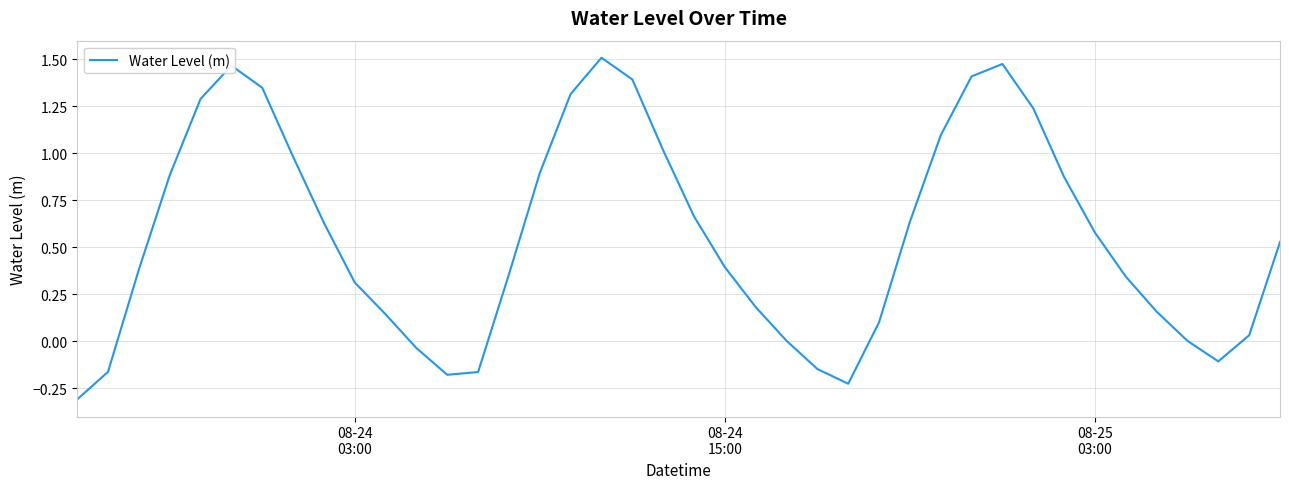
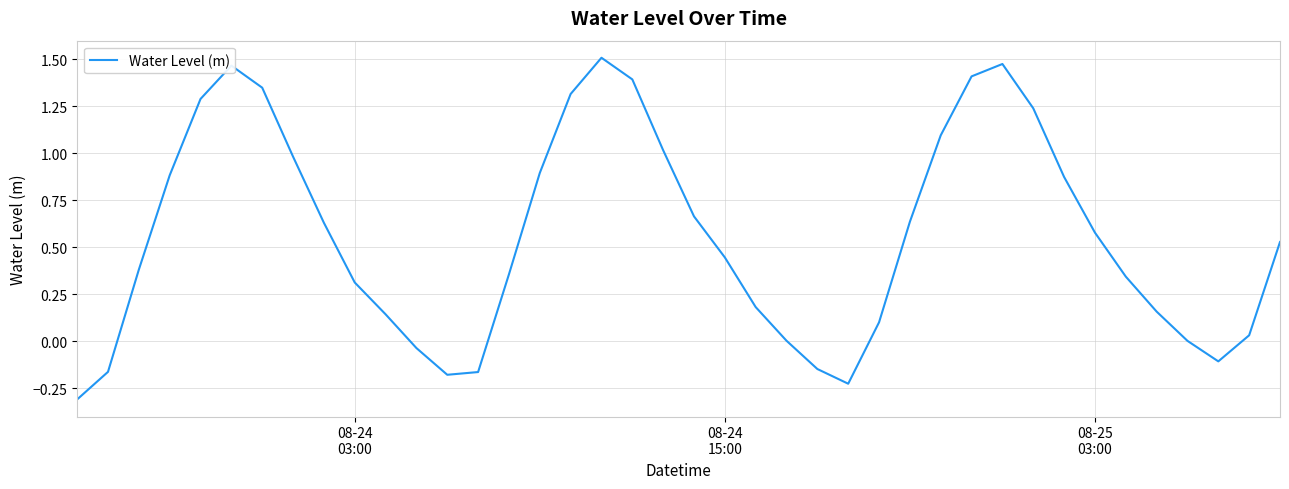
08-24 15:00: 0.40 -> 0.45
